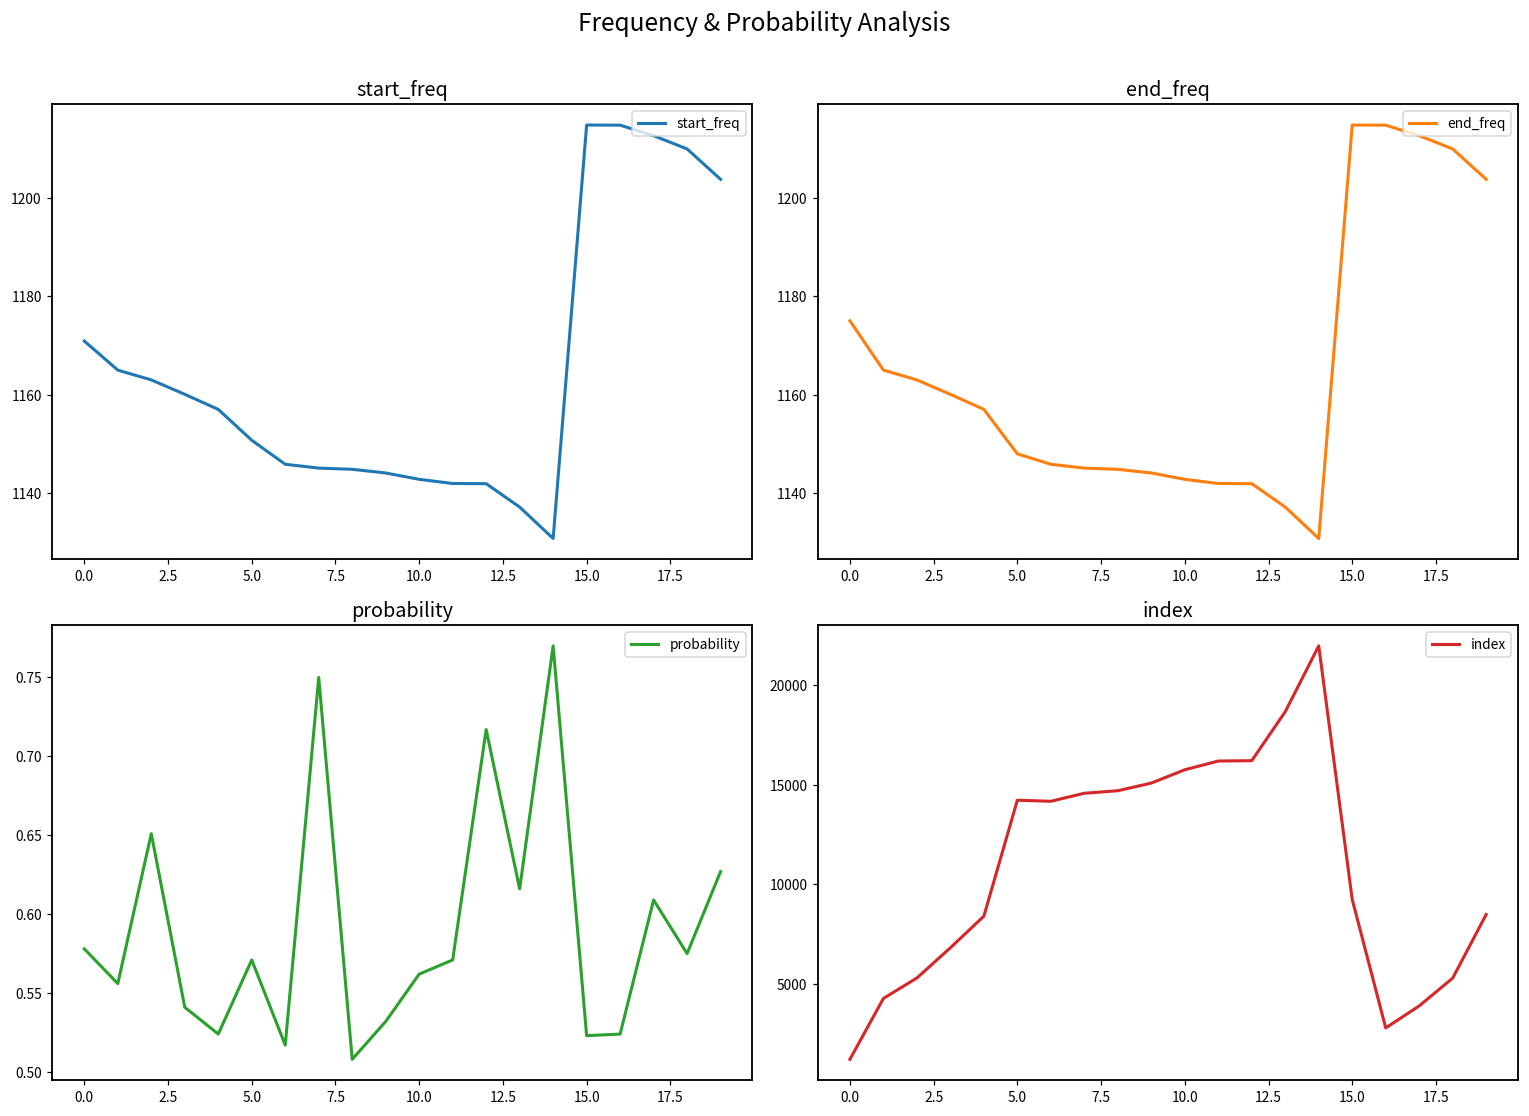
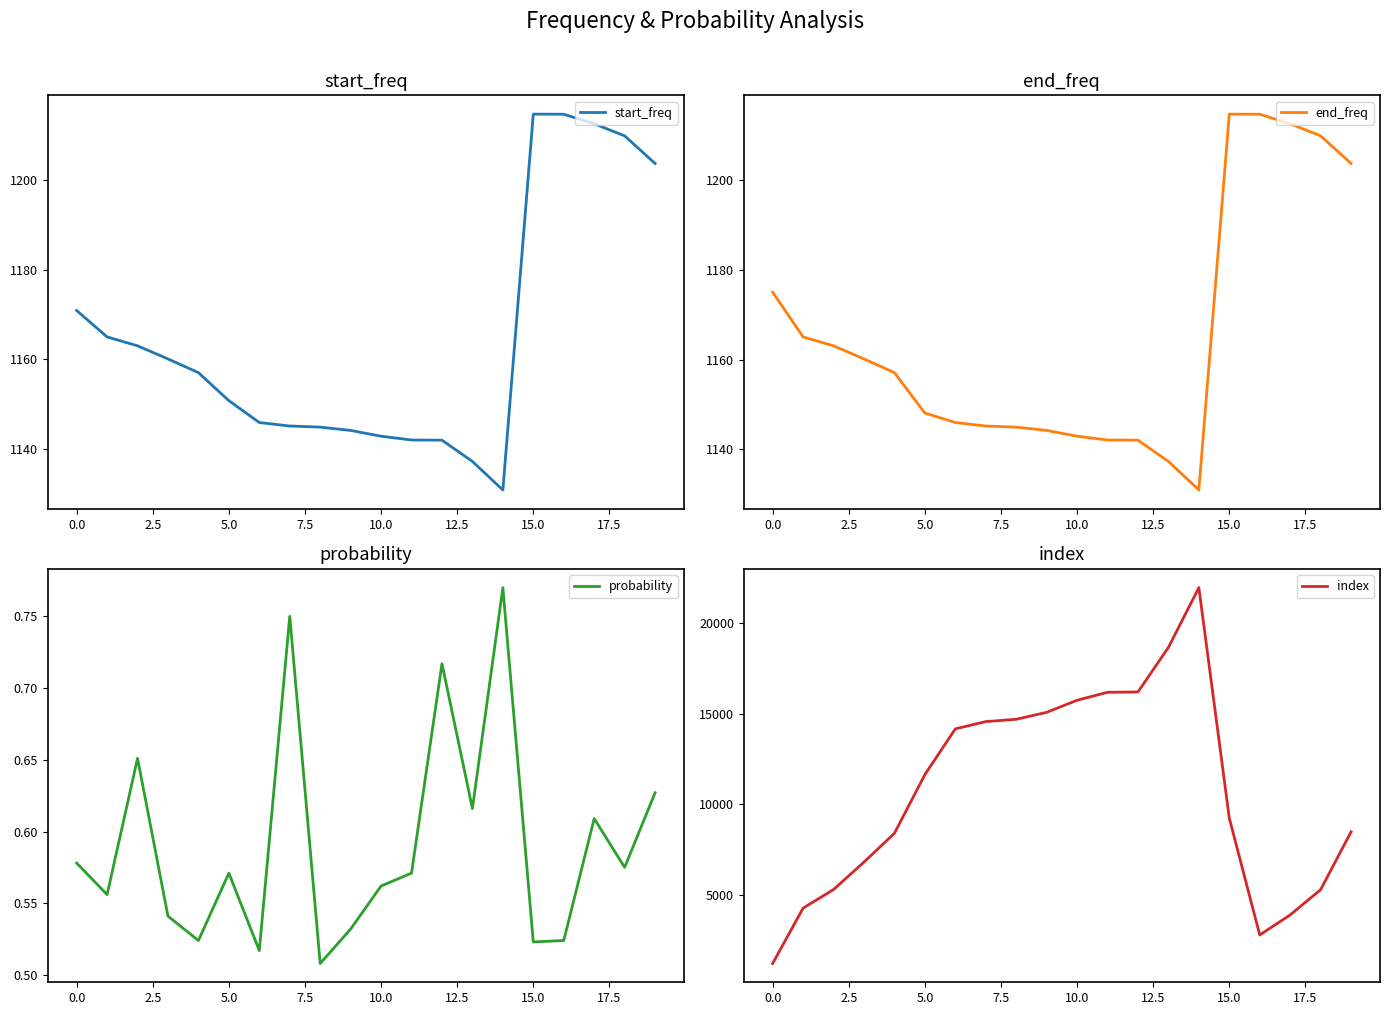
index, 5.0: 14200 -> 11600
